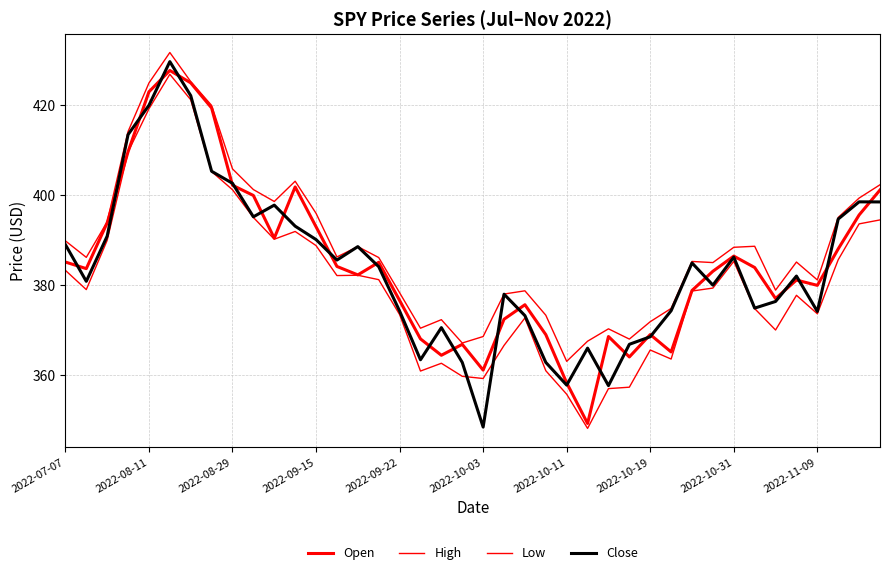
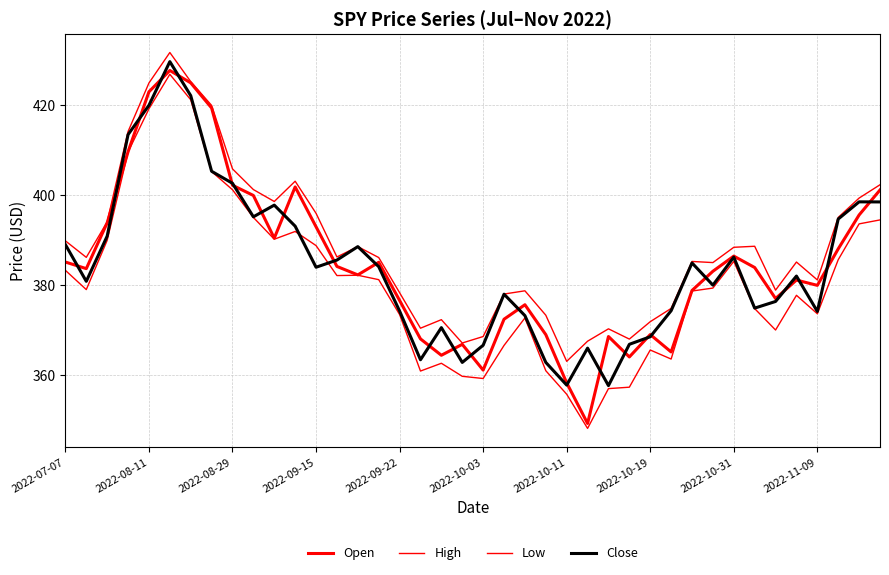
Close, 2022-09-15: 390 -> 384
Close, 2022-10-03: 348 -> 367
